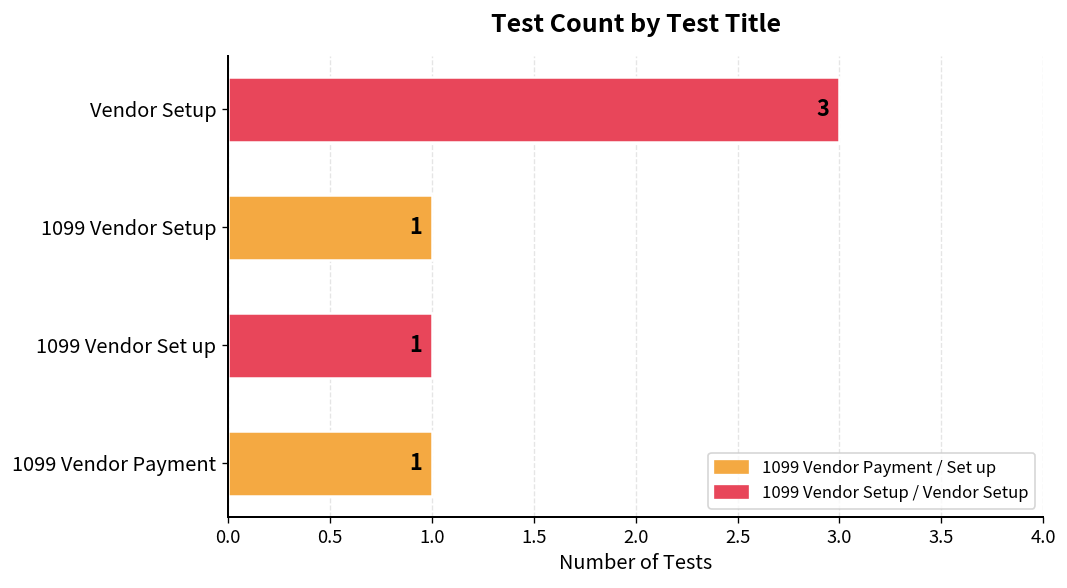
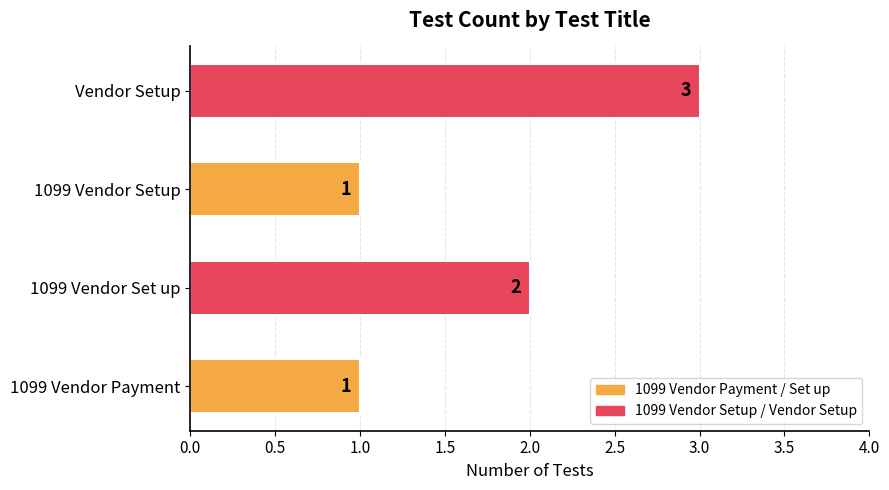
1099 Vendor Set up: 1 -> 2
